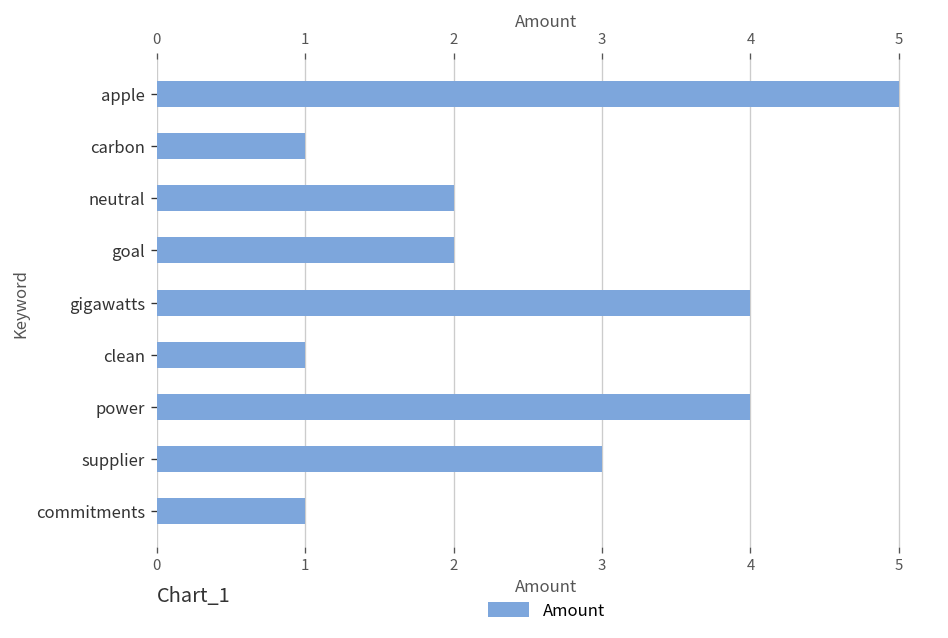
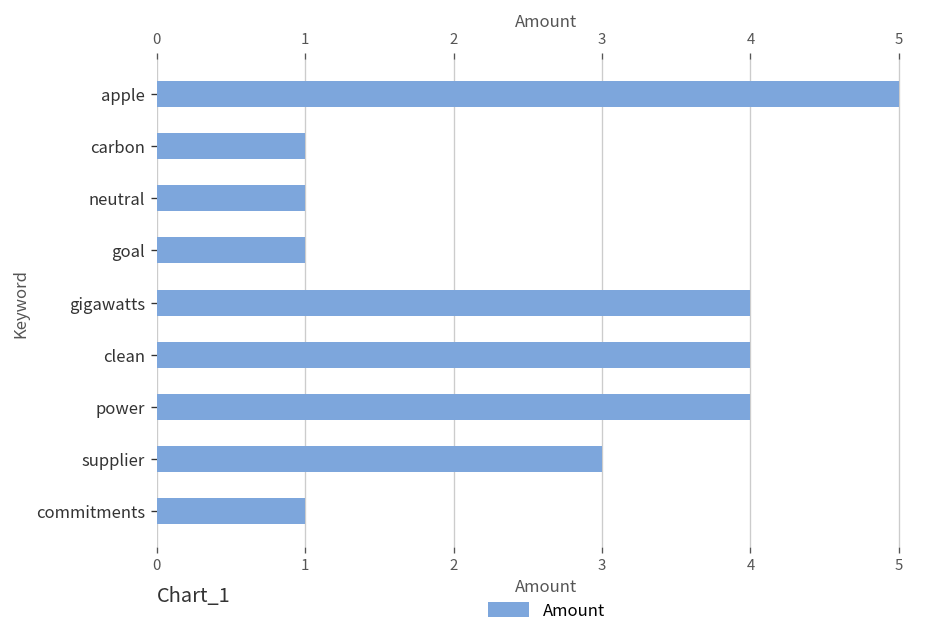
neutral: 2 -> 1
goal: 2 -> 1
clean: 1 -> 4
